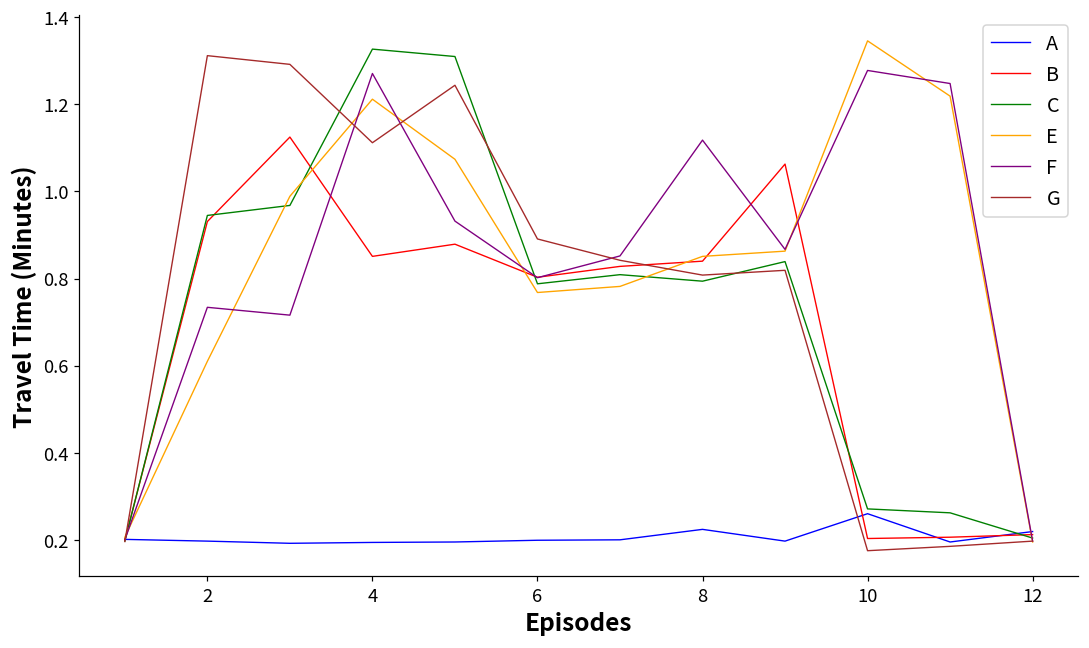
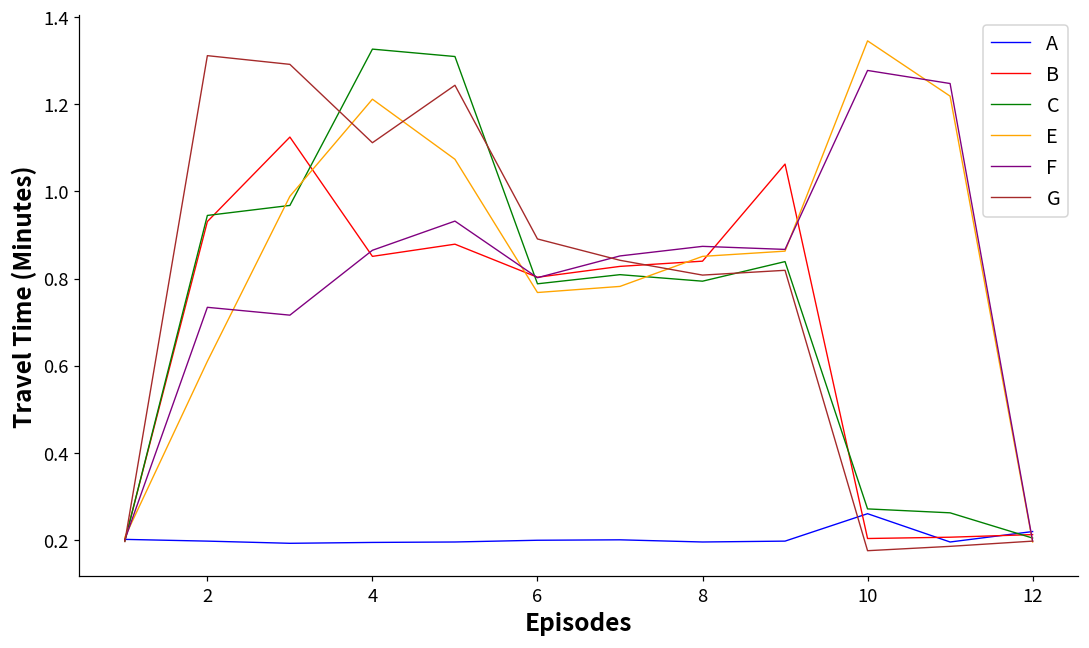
F, 4: 1.27 -> 0.87
A, 8: 0.22 -> 0.20
F, 8: 1.12 -> 0.87
